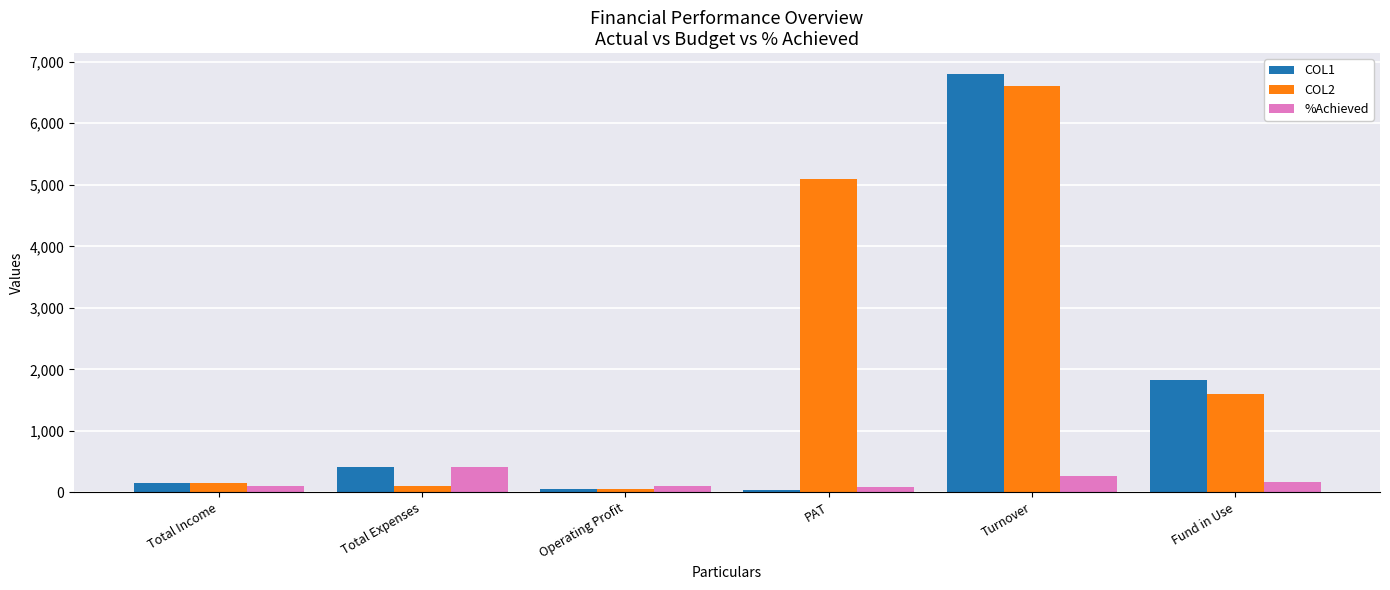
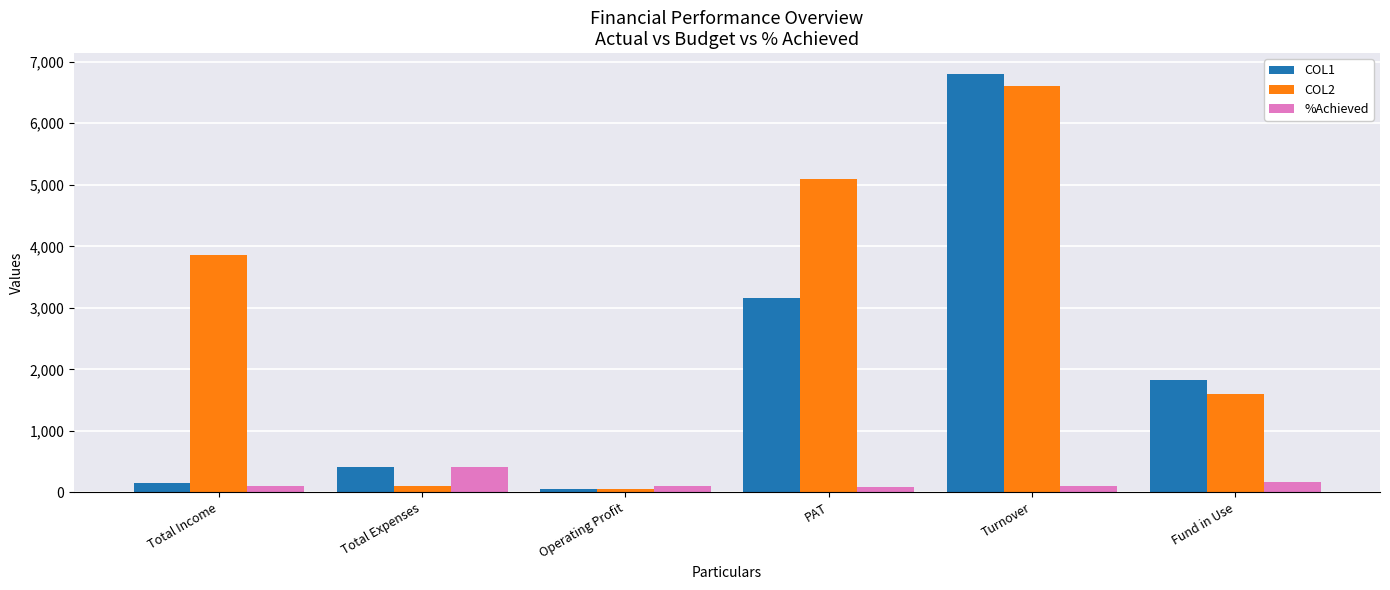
COL2, Total Income: 200 -> 3,900
COL1, PAT: 0 -> 3,200
%Achieved, Turnover: 300 -> 100
